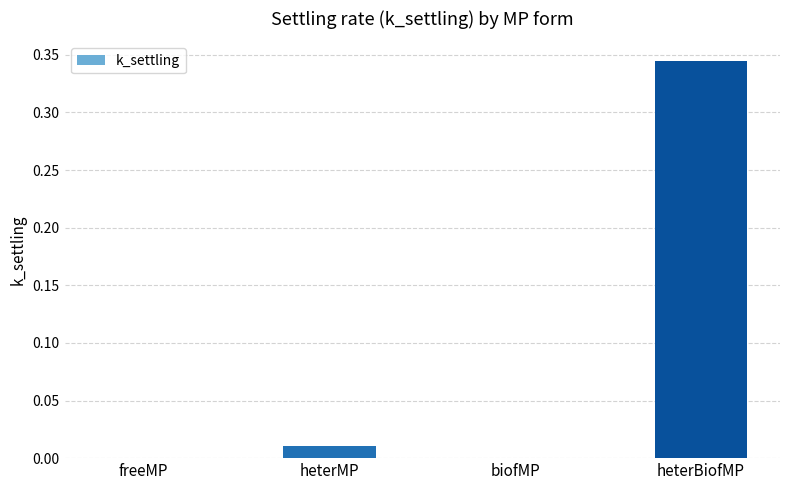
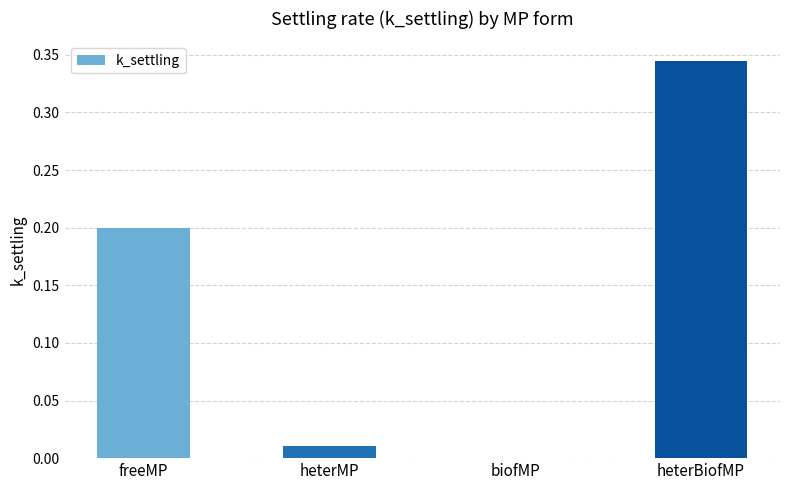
freeMP: 0.0 -> 0.2
